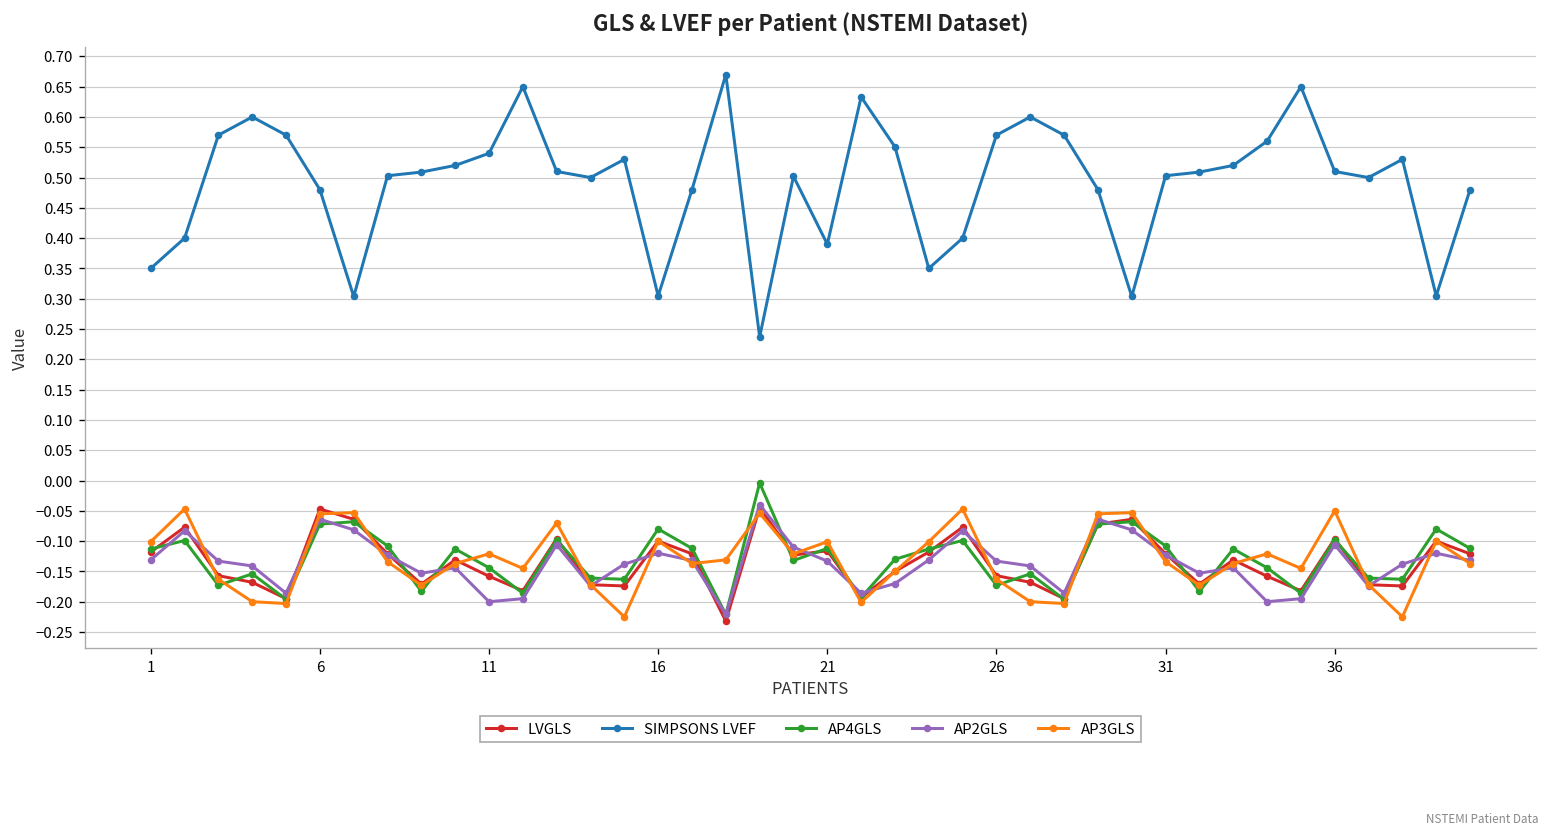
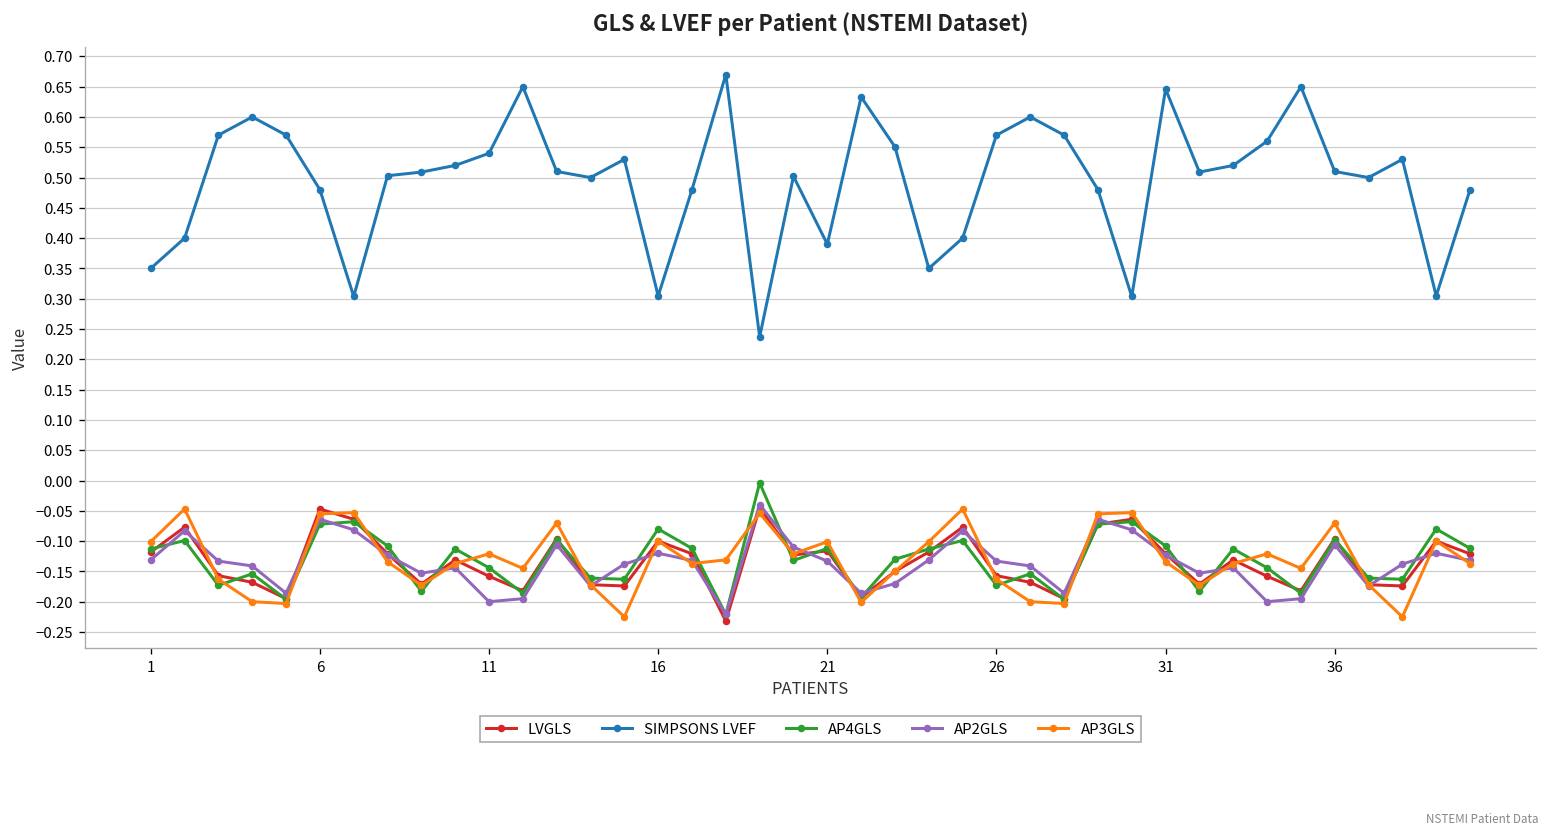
SIMPSONS LVEF, 31: 0.50 -> 0.65
AP3GLS, 36: -0.05 -> -0.07
